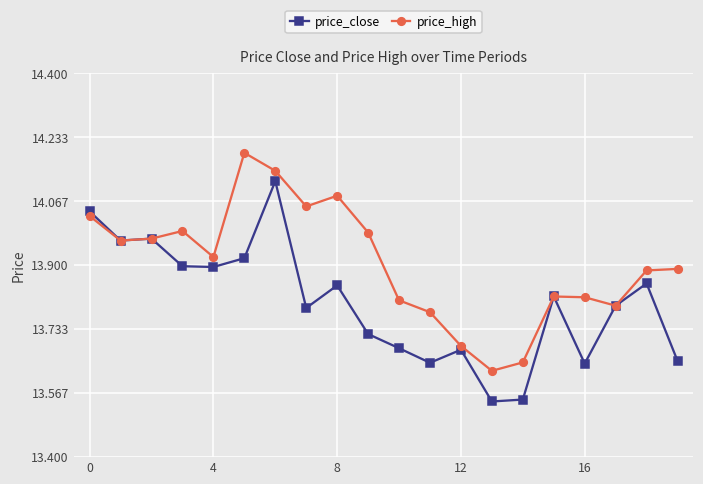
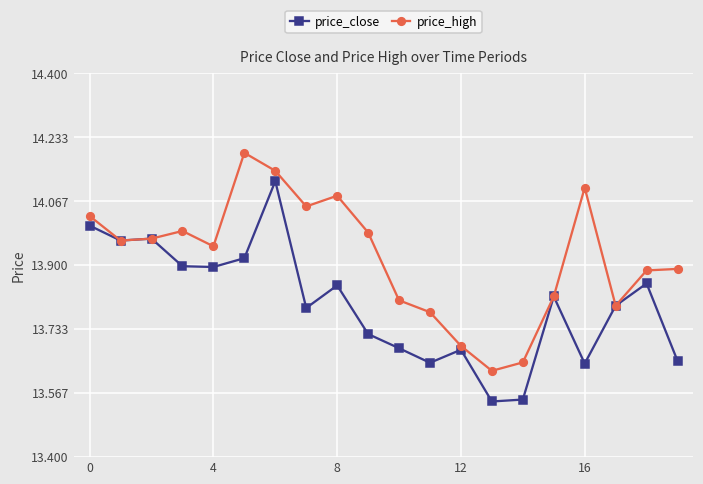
price_close, 0: 14.04 -> 14.00
price_high, 4: 13.92 -> 13.95
price_high, 16: 13.82 -> 14.10
